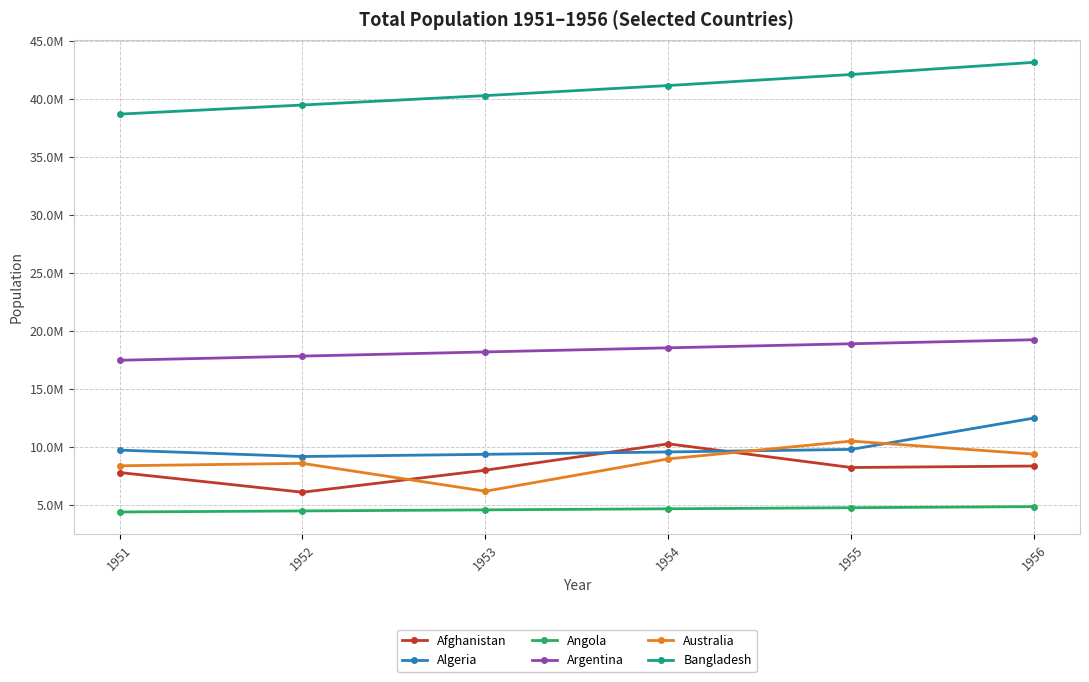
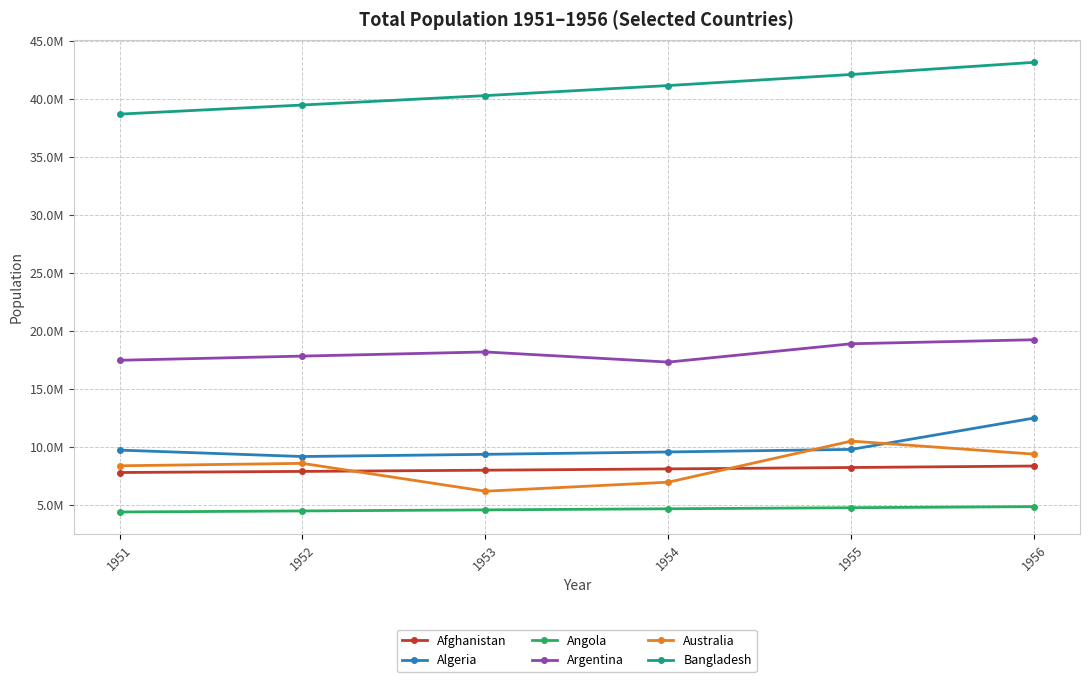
Afghanistan, 1952: 6100000 -> 7900000
Afghanistan, 1954: 10300000 -> 8200000
Argentina, 1954: 18600000 -> 17300000
Australia, 1954: 9000000 -> 7000000
